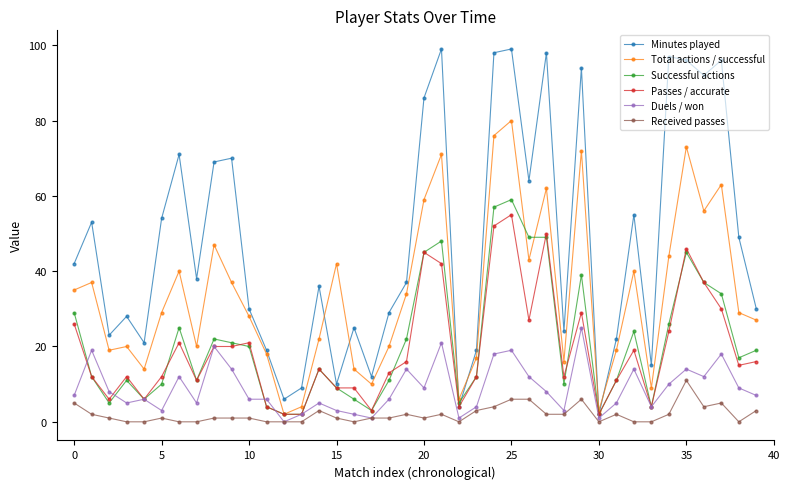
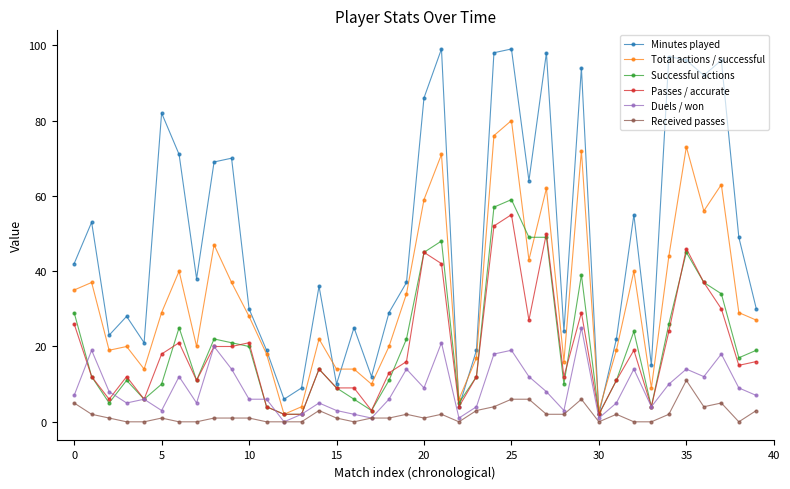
Minutes played, 5: 54 -> 82
Passes / accurate, 5: 12 -> 18
Total actions / successful, 15: 42 -> 14
